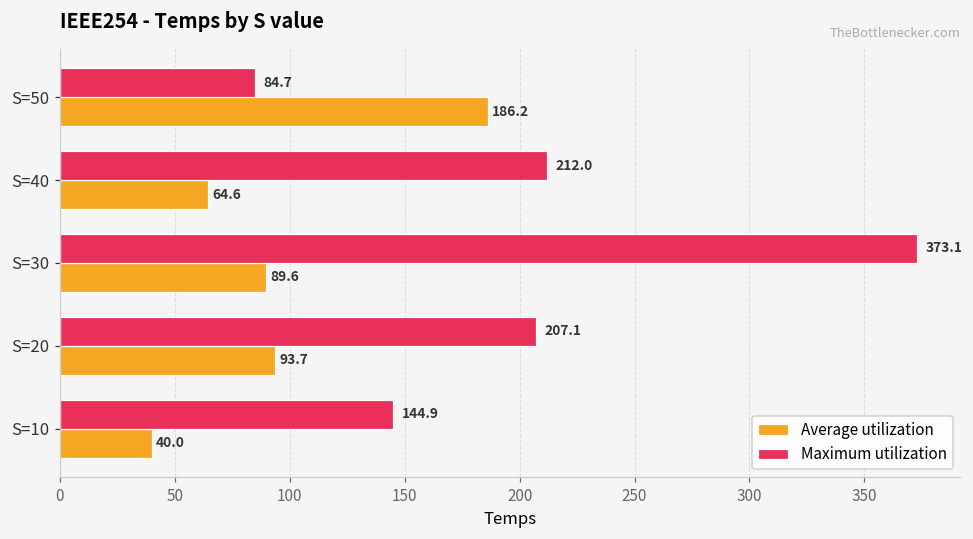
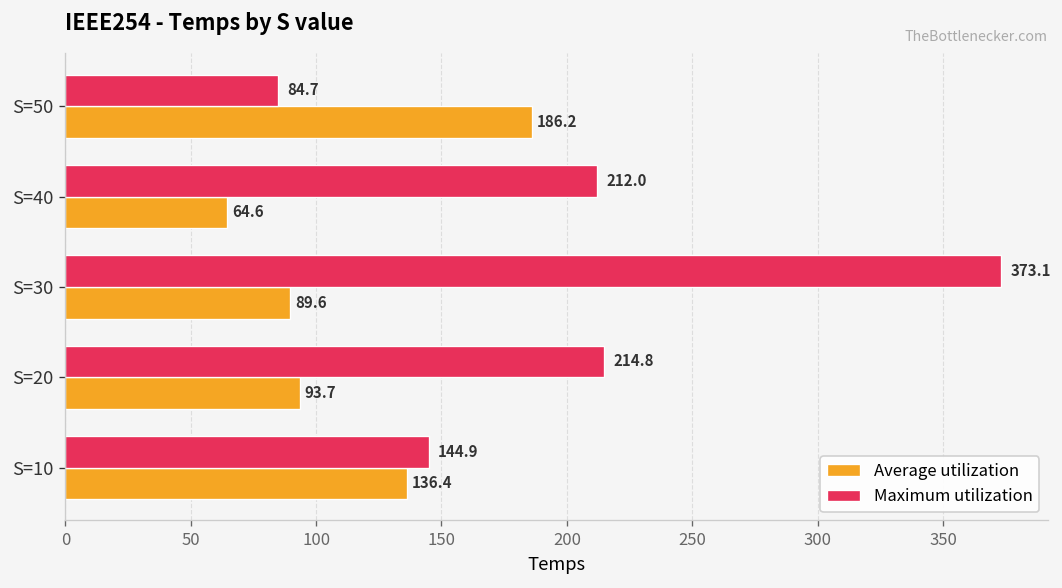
Maximum utilization, S=20: 207.1 -> 214.8
Average utilization, S=10: 40.0 -> 136.4
